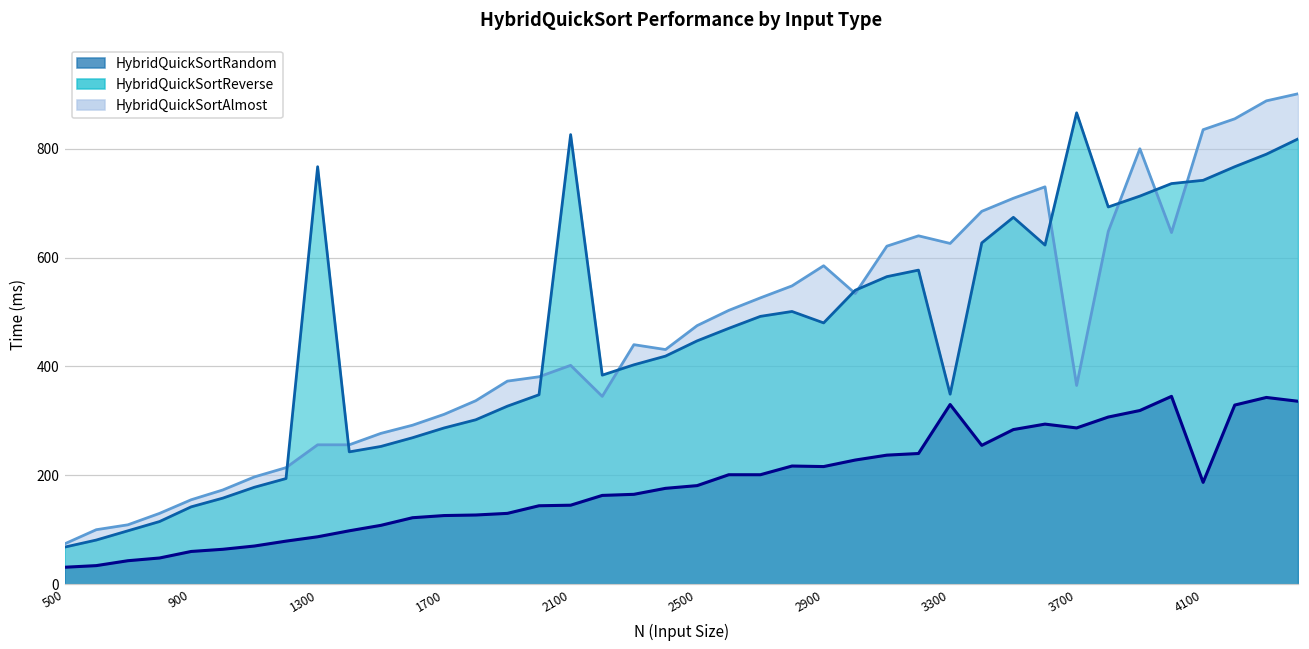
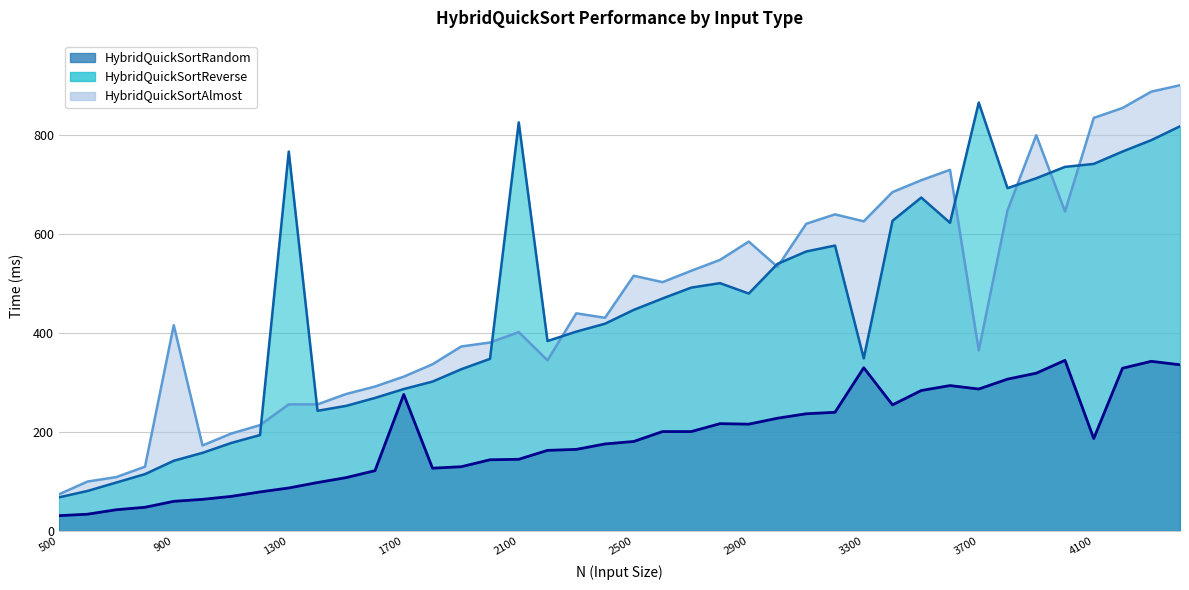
HybridQuickSortAlmost, 900: 160 -> 420
HybridQuickSortRandom, 1700: 130 -> 280
HybridQuickSortAlmost, 2500: 480 -> 520
